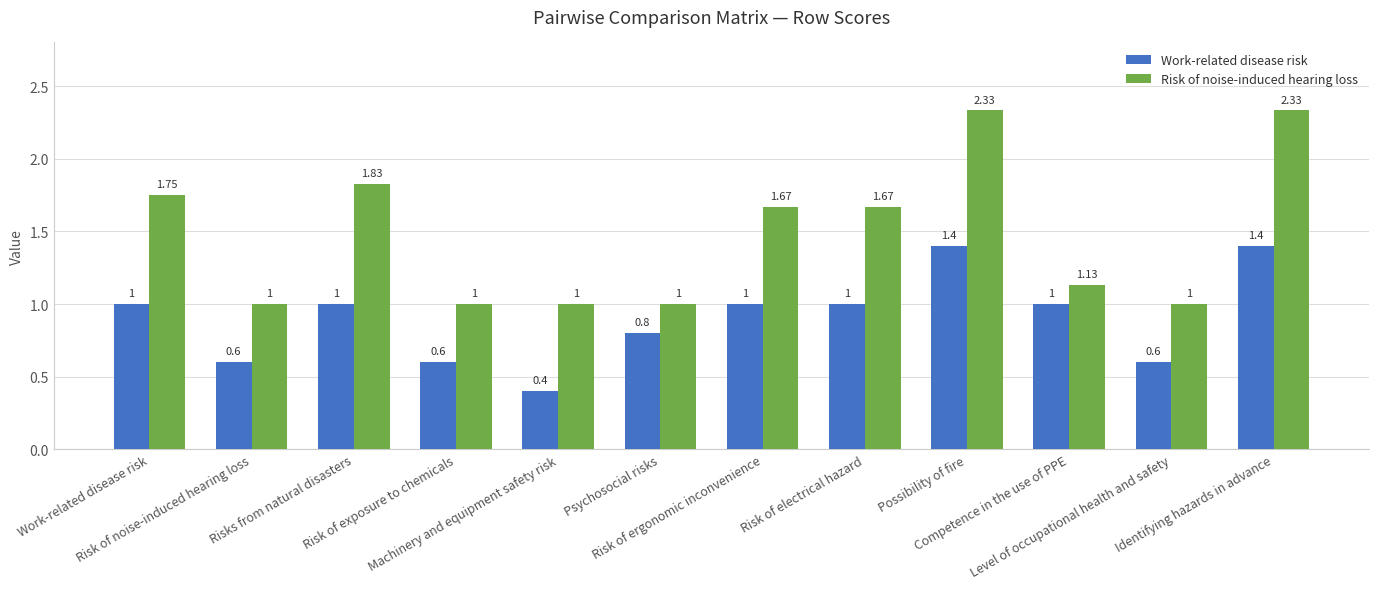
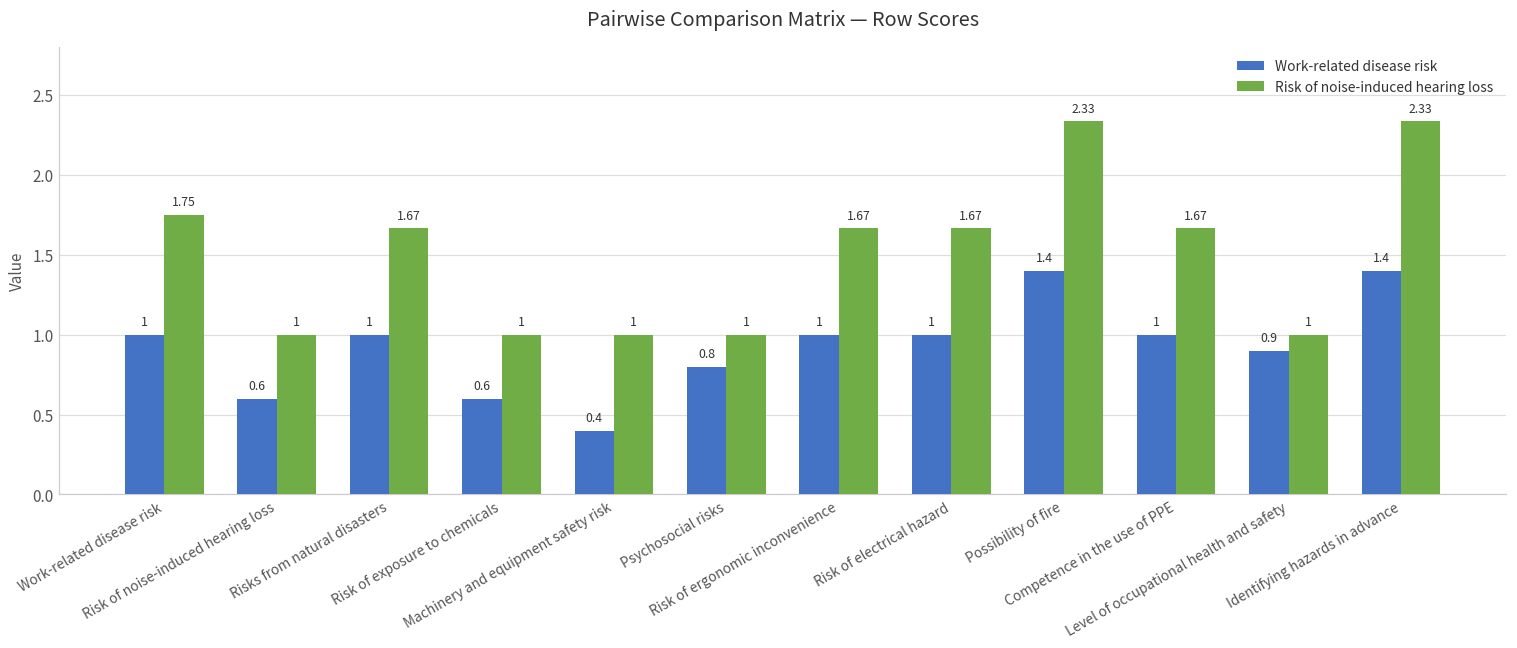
Risk of noise-induced hearing loss, Risks from natural disasters: 1.83 -> 1.67
Risk of noise-induced hearing loss, Competence in the use of PPE: 1.13 -> 1.67
Work-related disease risk, Level of occupational health and safety: 0.6 -> 0.9
